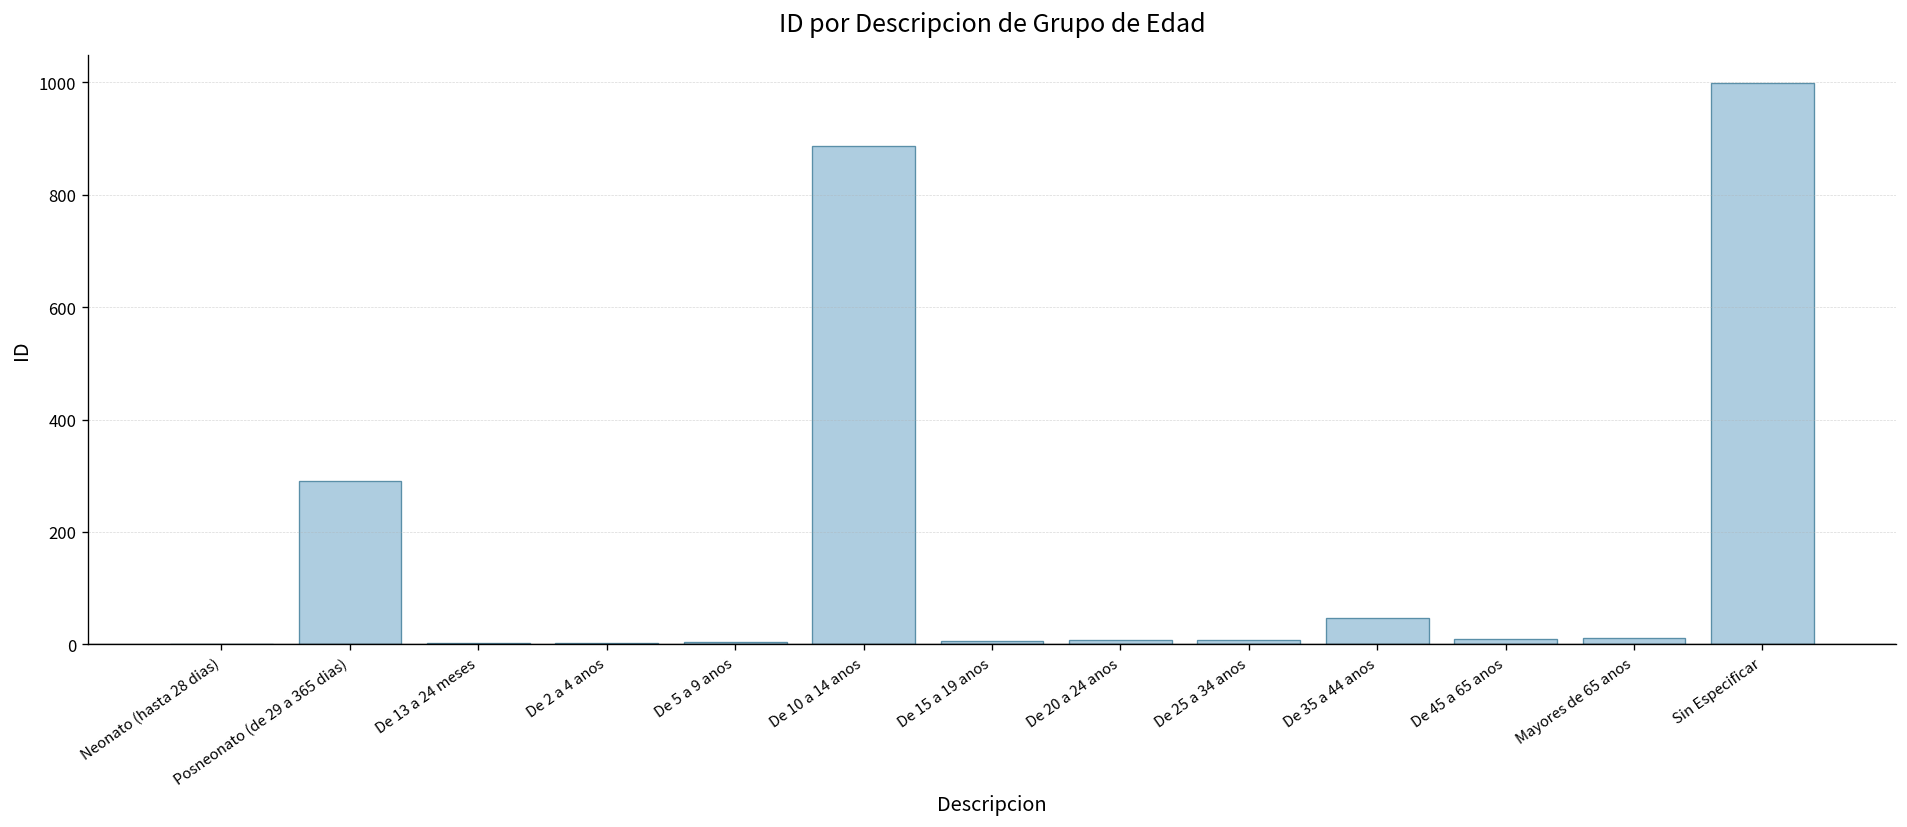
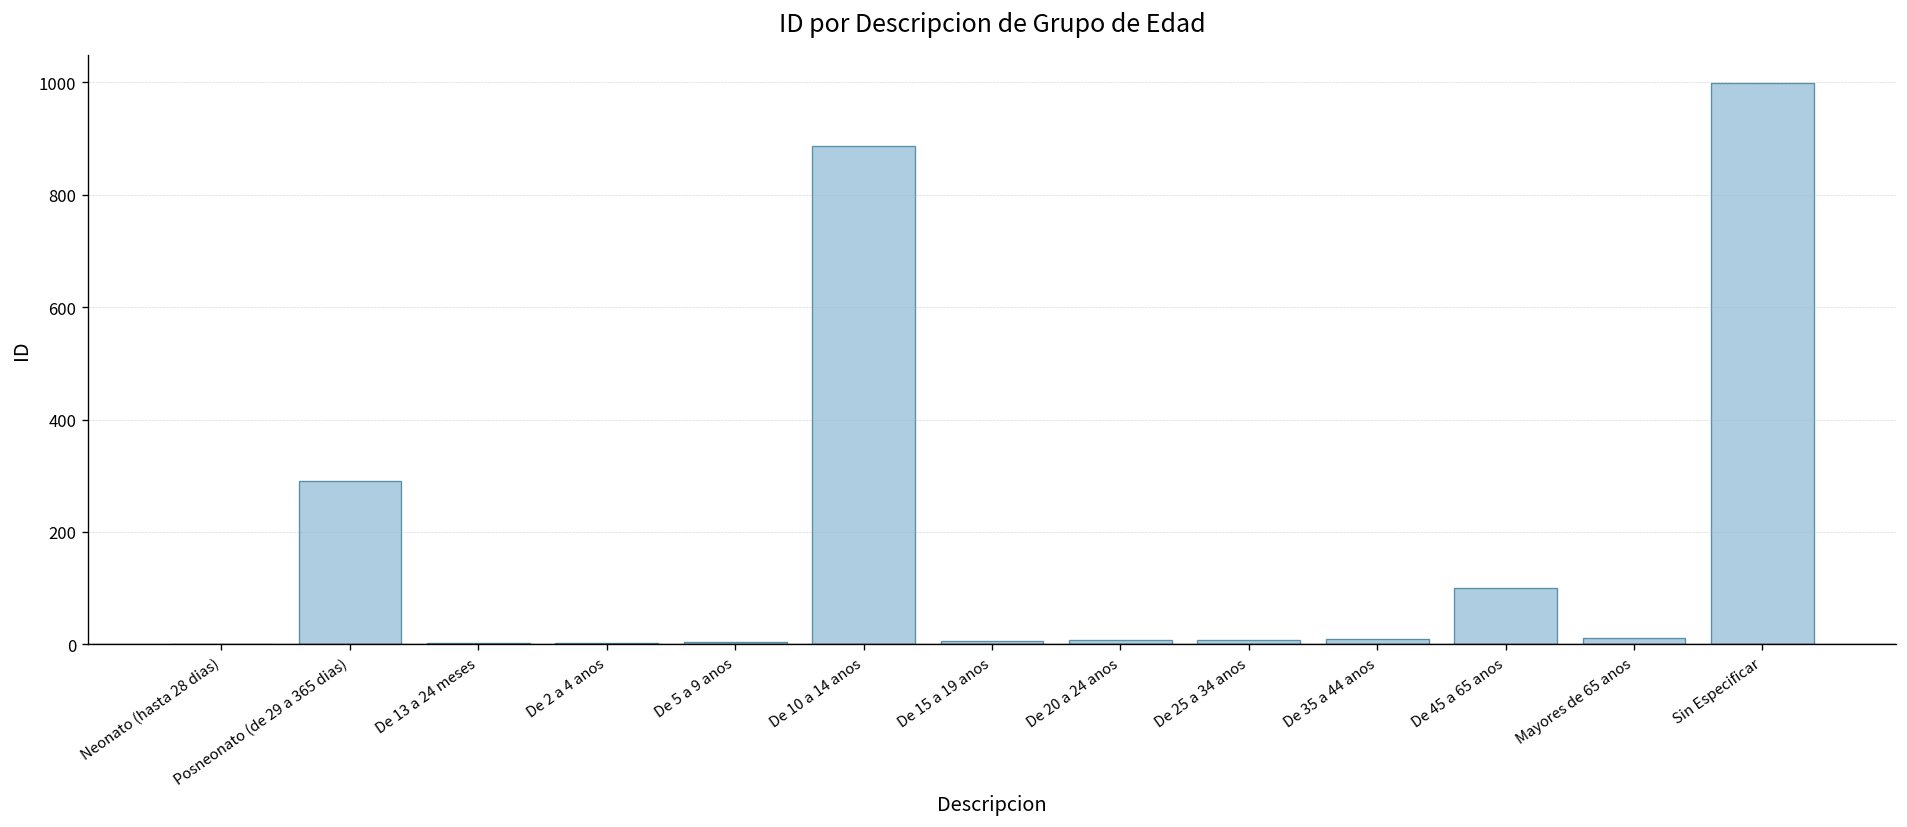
De 35 a 44 anos: 50 -> 10
De 45 a 65 anos: 10 -> 100
